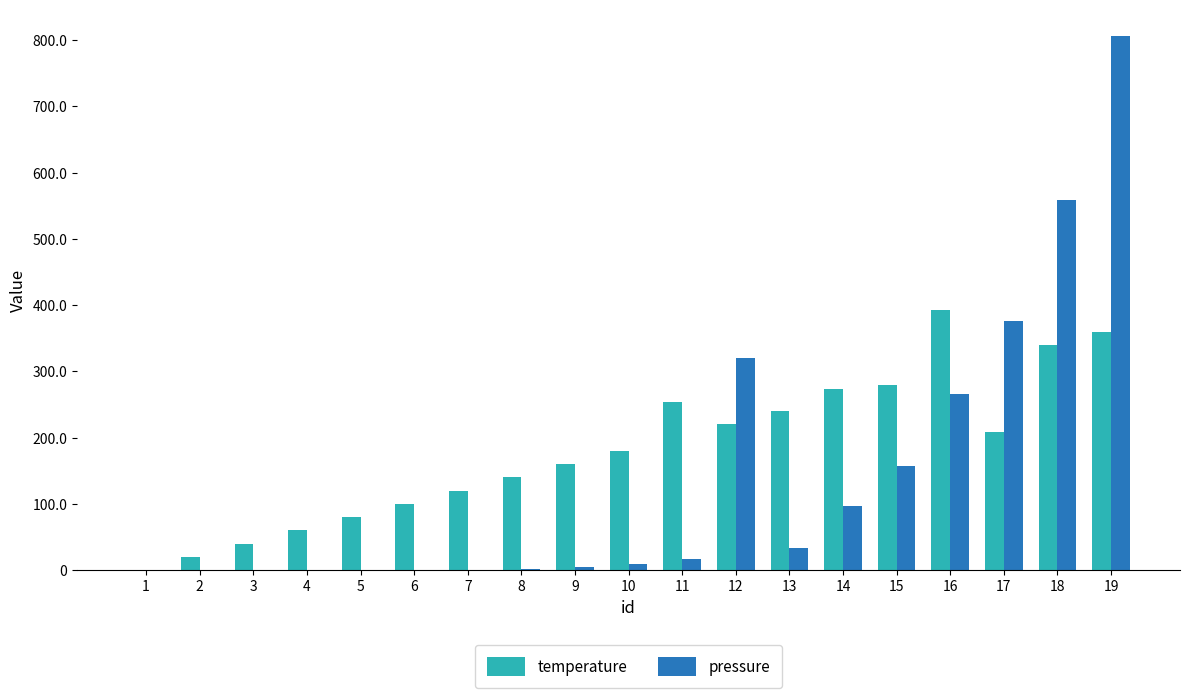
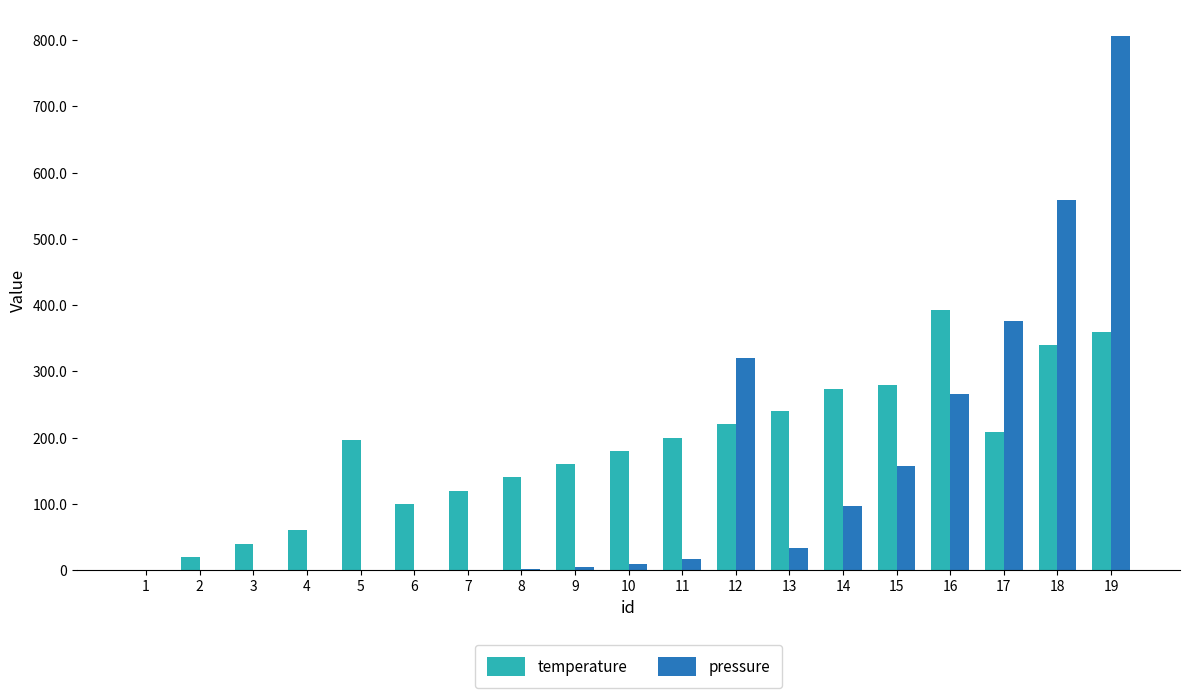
temperature, 5: 80 -> 200
temperature, 11: 250 -> 200
